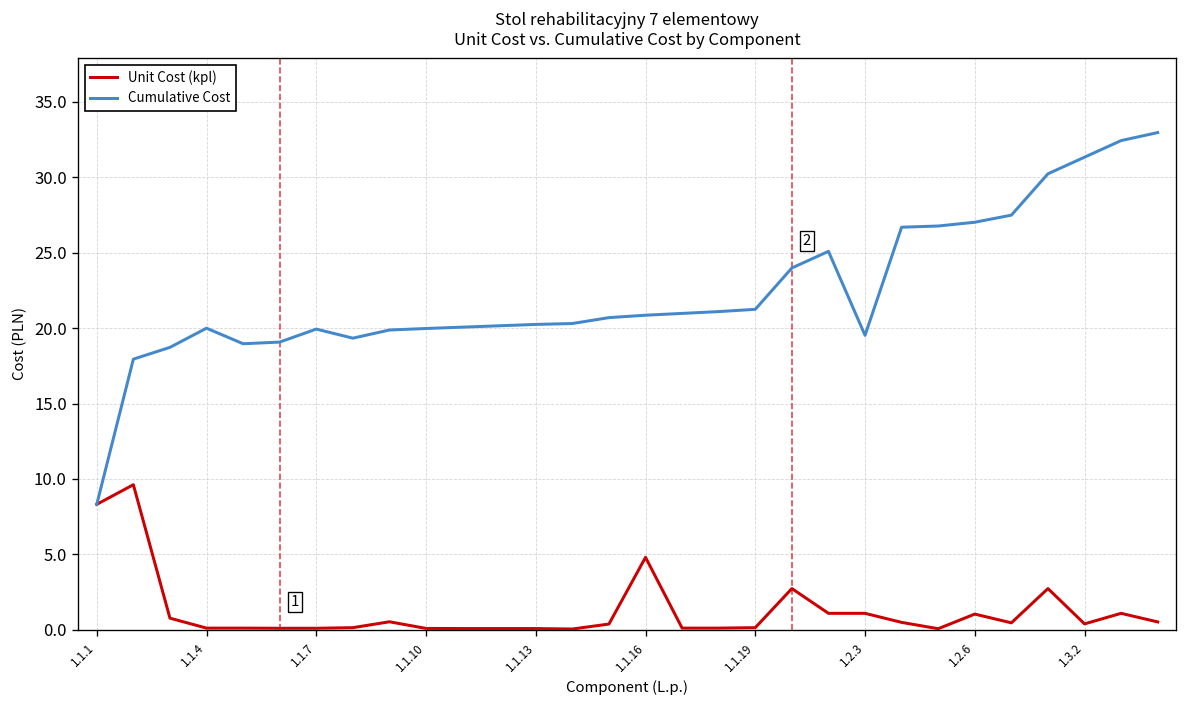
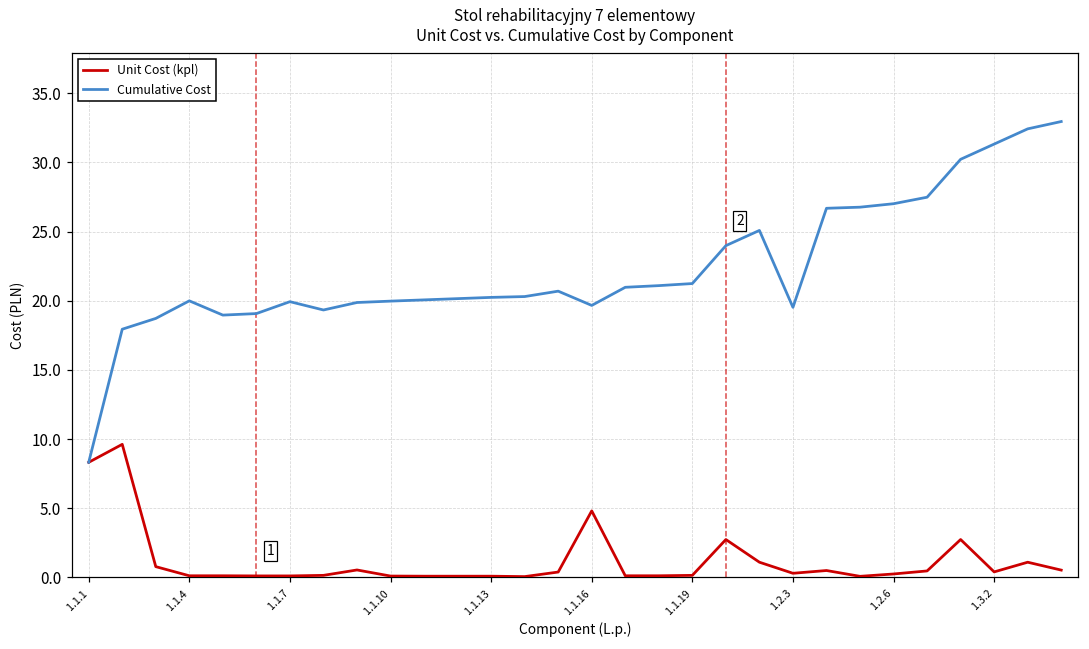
Cumulative Cost, 1.1.16: 20.9 -> 19.7
Unit Cost (kpl), 1.2.3: 1.1 -> 0.3
Unit Cost (kpl), 1.2.6: 1.1 -> 0.3
